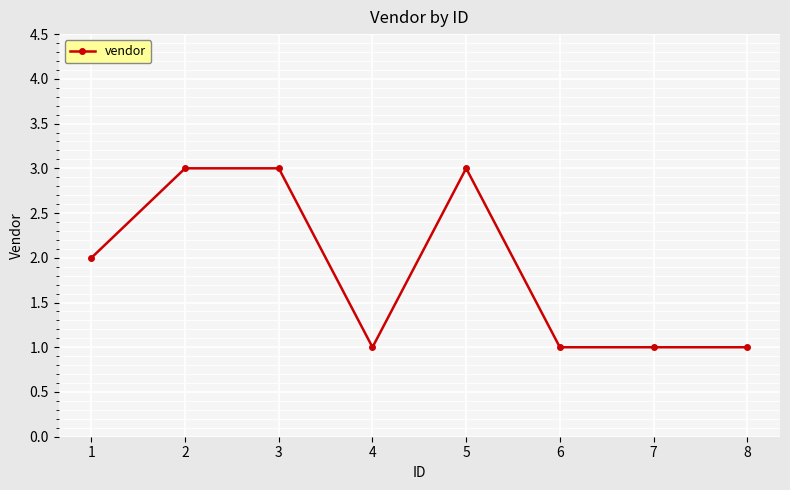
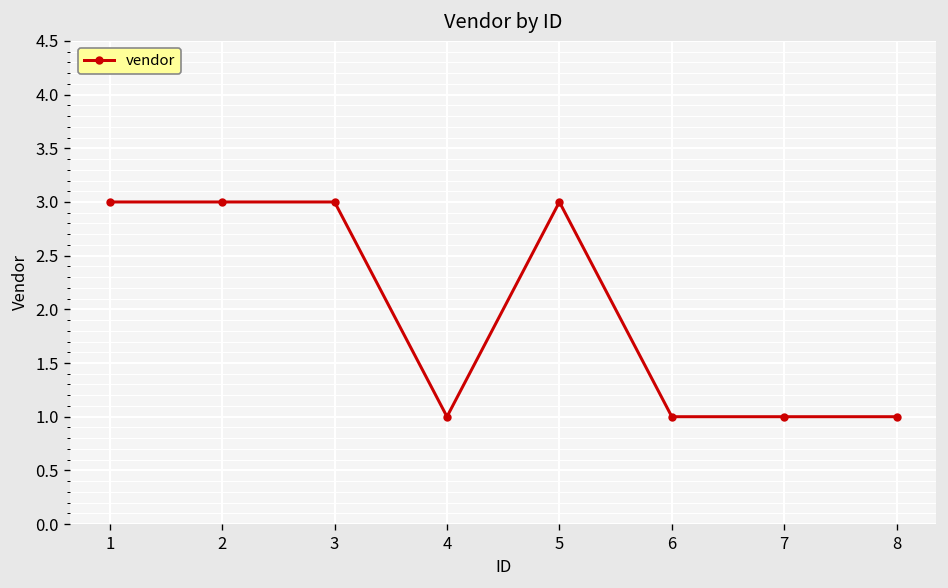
1: 2 -> 3
